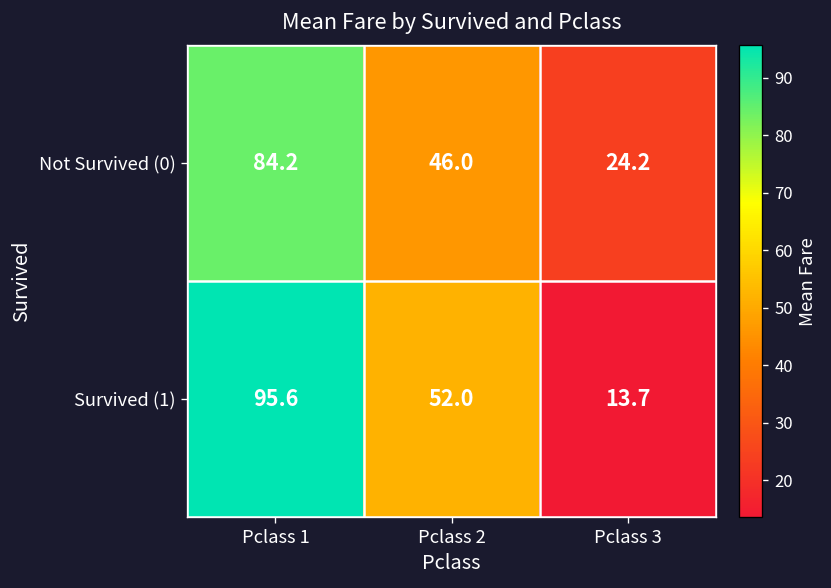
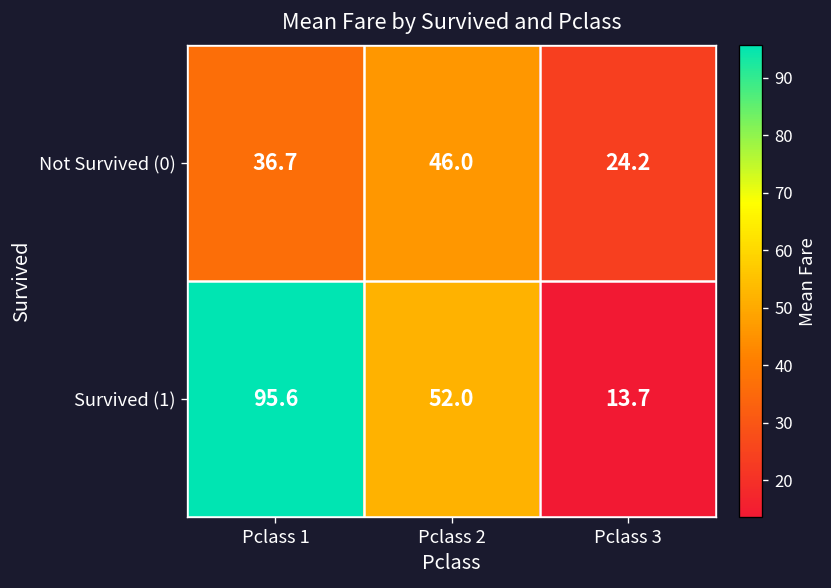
Not Survived (0), Pclass 1: 84.2 -> 36.7
